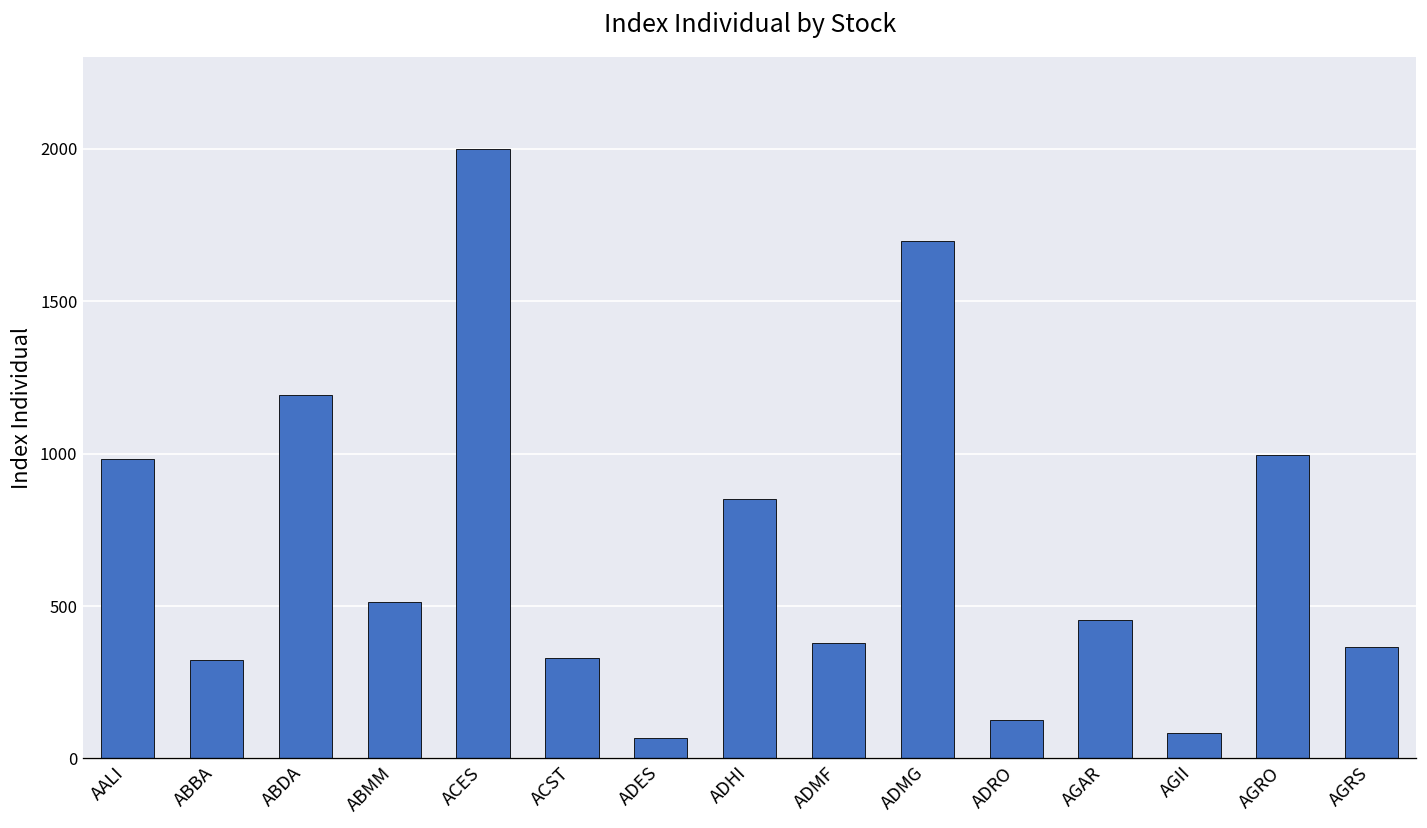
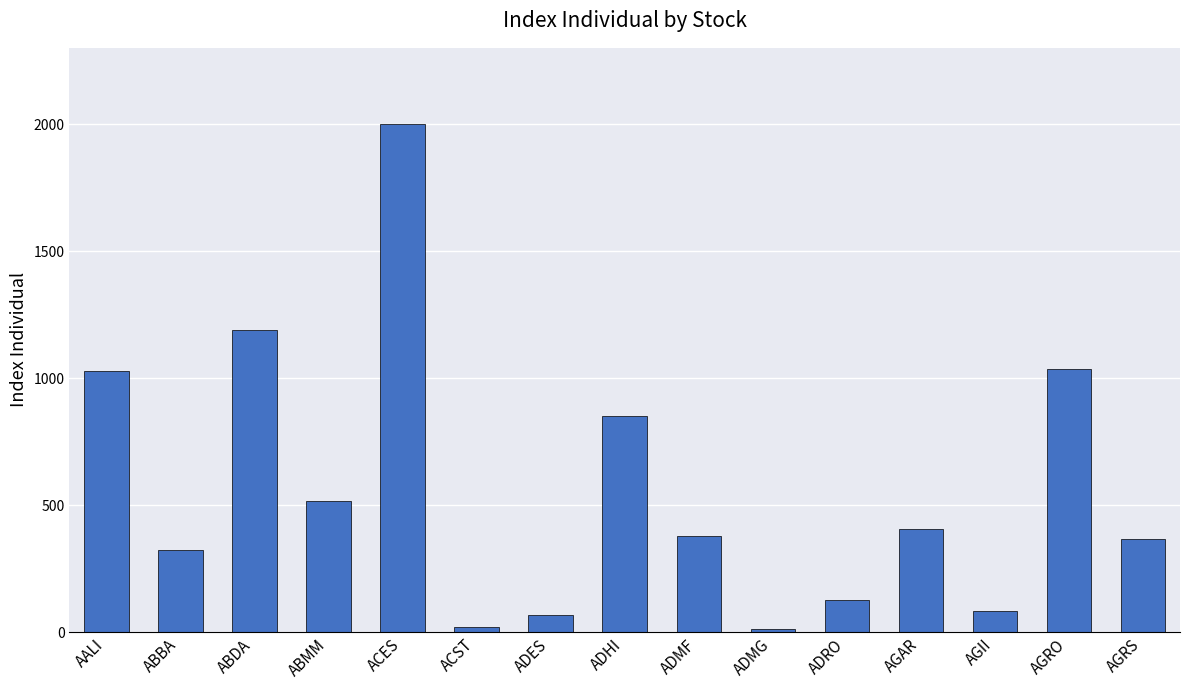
AALI: 980 -> 1030
ACST: 330 -> 20
ADMG: 1700 -> 10
AGAR: 450 -> 410
AGRO: 1000 -> 1040
